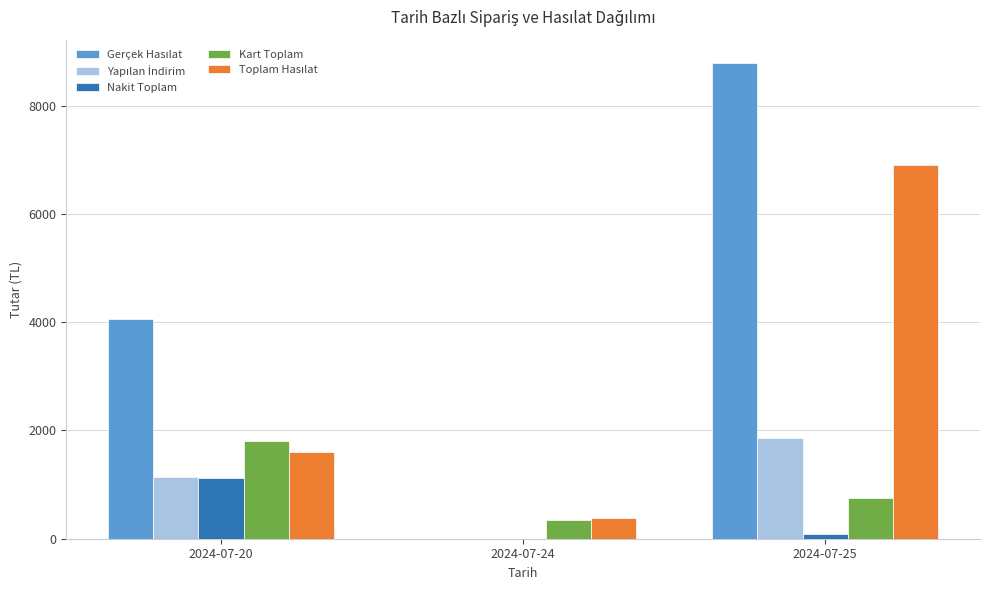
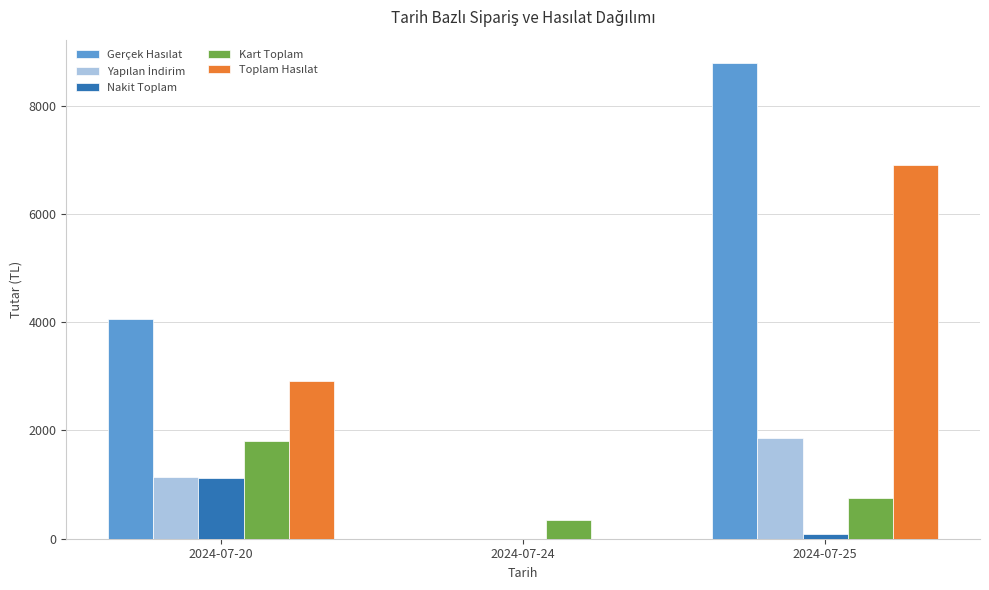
Toplam Hasılat, 2024-07-20: 1600 -> 2900
Toplam Hasılat, 2024-07-24: 400 -> 0
